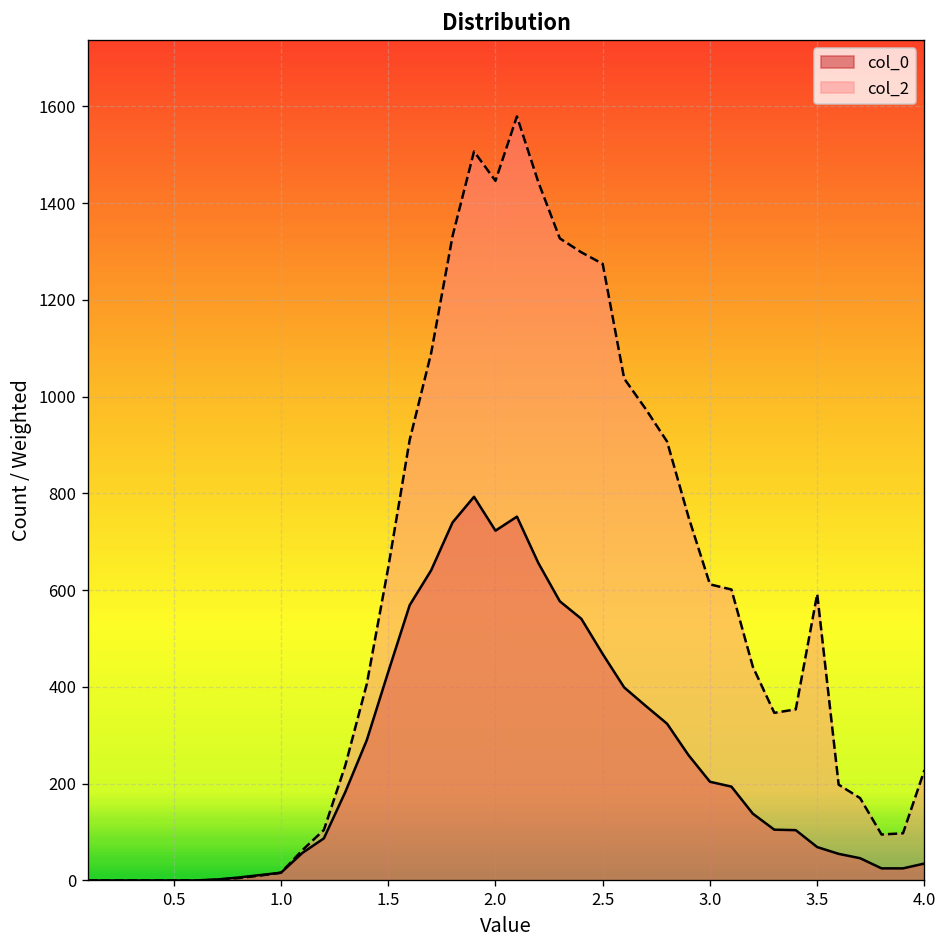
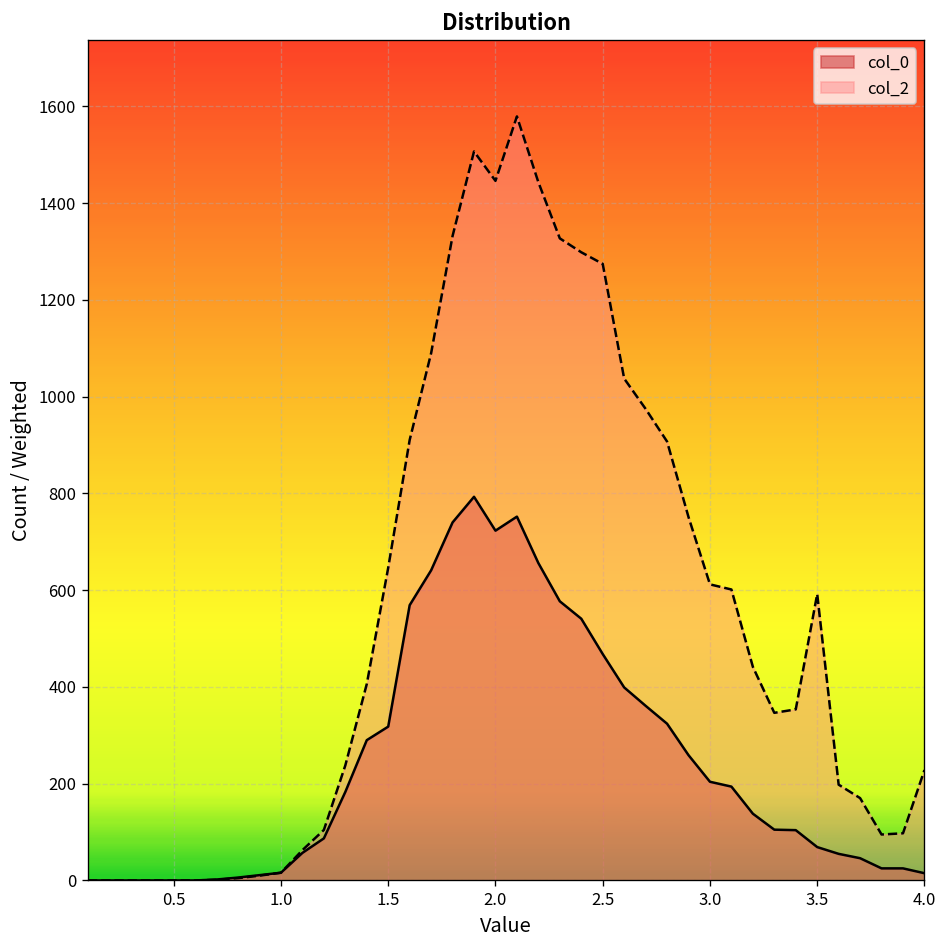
col_0, 1.5: 430 -> 320
col_0, 4.0: 40 -> 20
